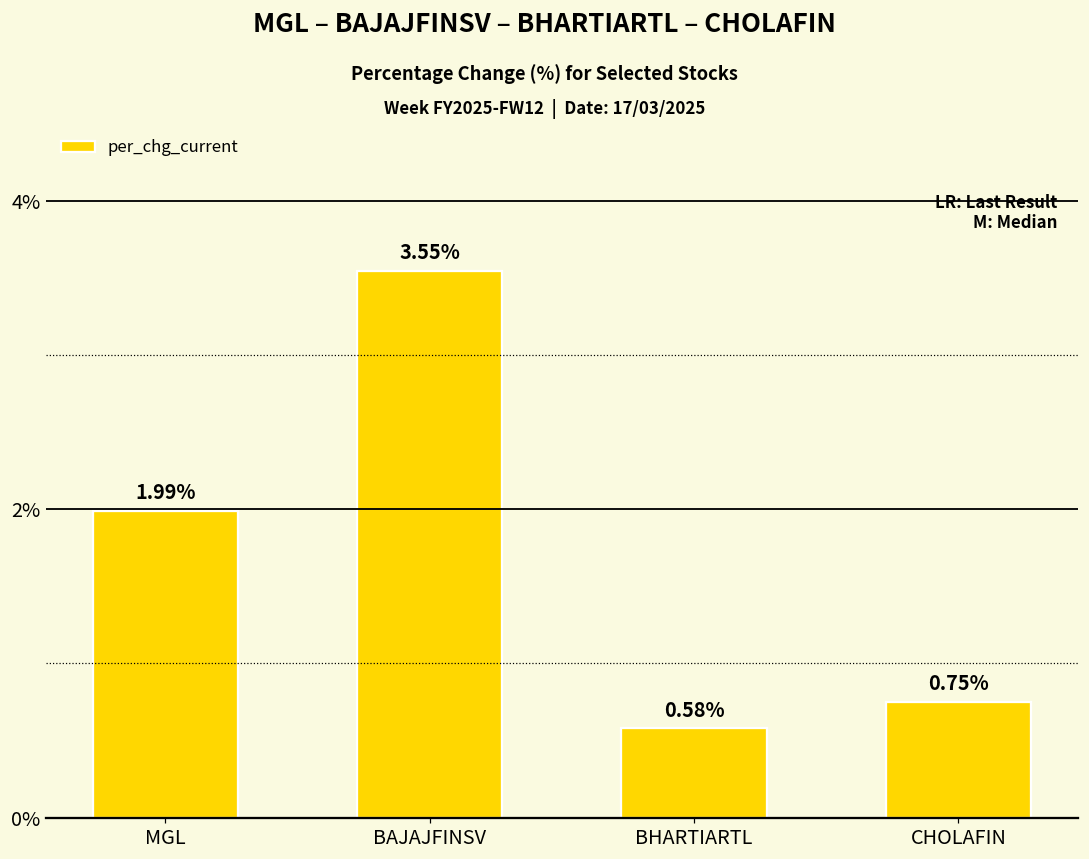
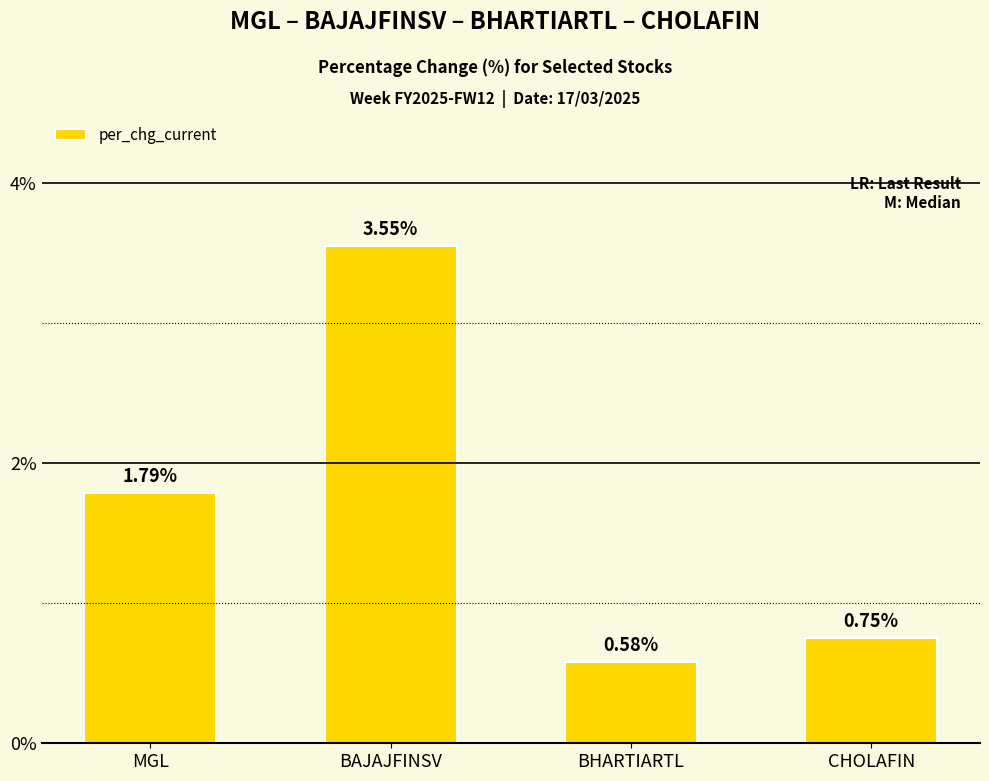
MGL: 1.99% -> 1.79%
